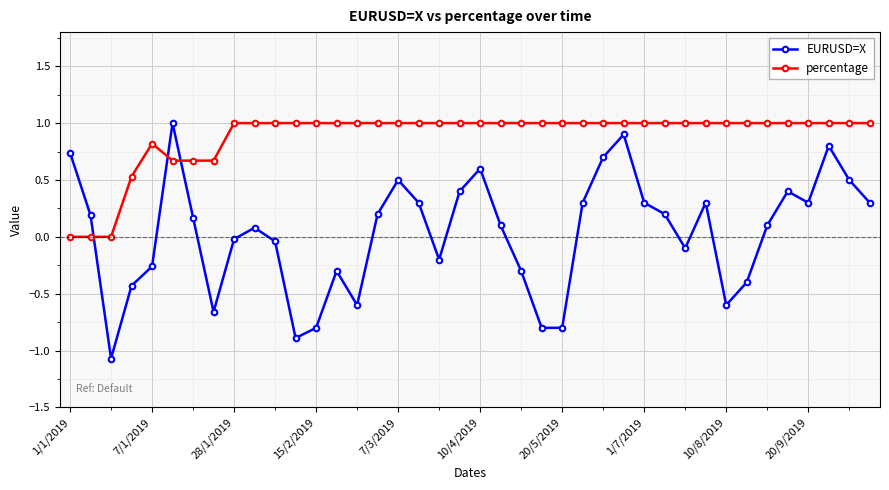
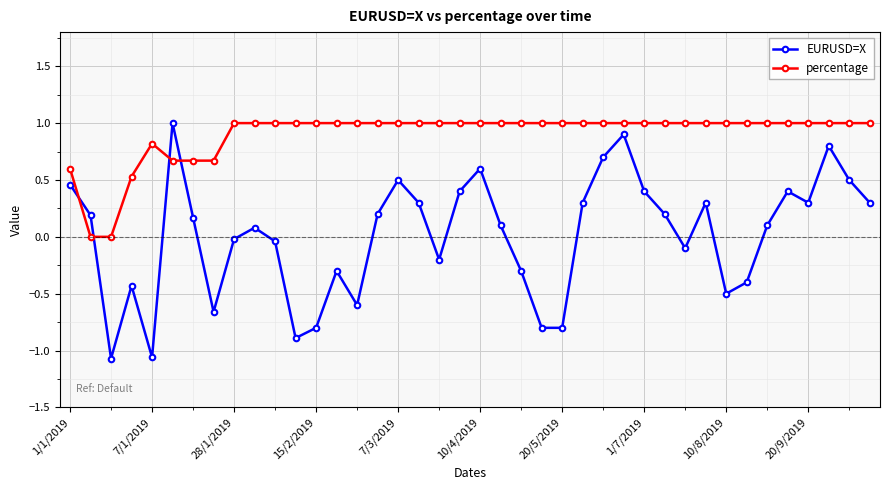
EURUSD=X, 1/1/2019: 0.74 -> 0.46
percentage, 1/1/2019: 0.0 -> 0.6
EURUSD=X, 7/1/2019: -0.26 -> -1.06
EURUSD=X, 1/7/2019: 0.3 -> 0.4
EURUSD=X, 10/8/2019: -0.6 -> -0.5
